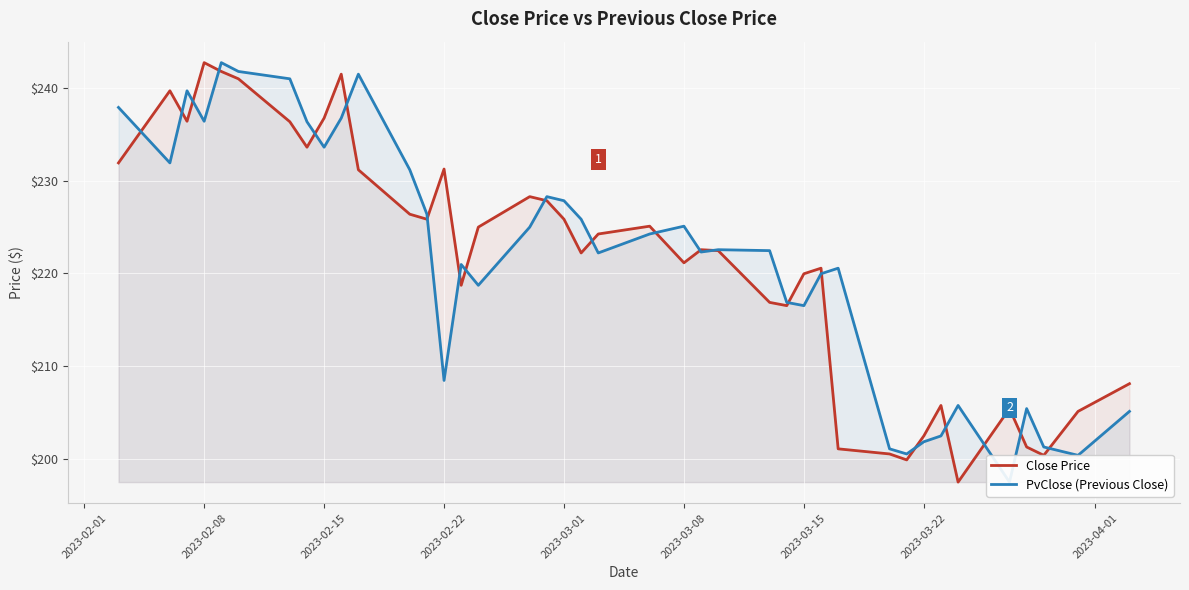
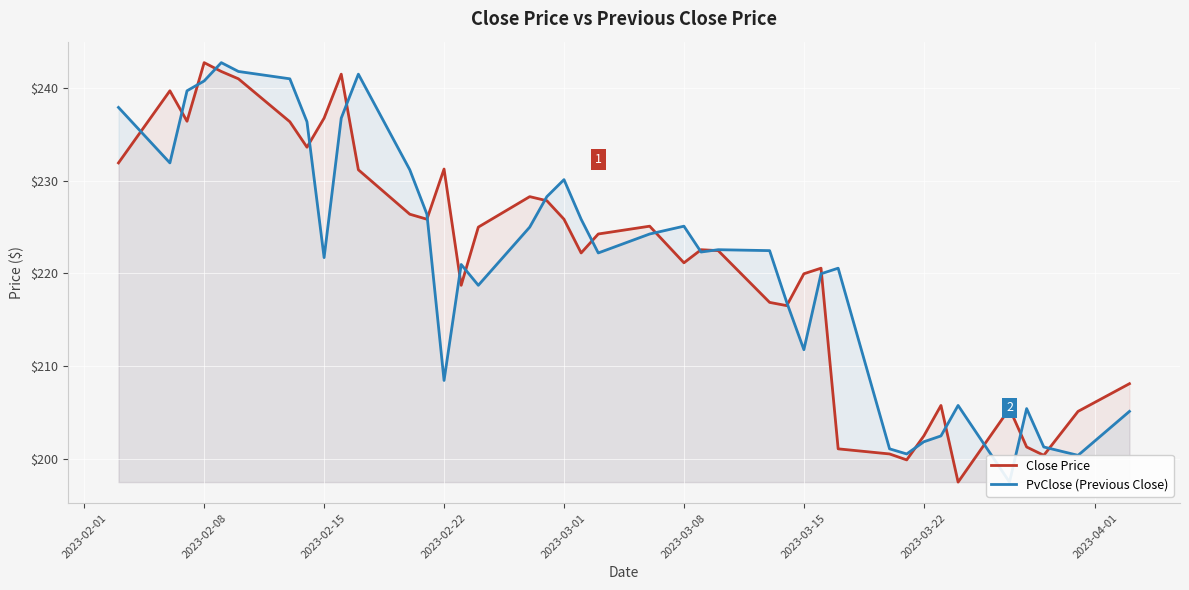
PvClose (Previous Close), 2023-02-08: $236 -> $241
PvClose (Previous Close), 2023-02-15: $234 -> $222
PvClose (Previous Close), 2023-03-01: $228 -> $230
PvClose (Previous Close), 2023-03-15: $217 -> $212
